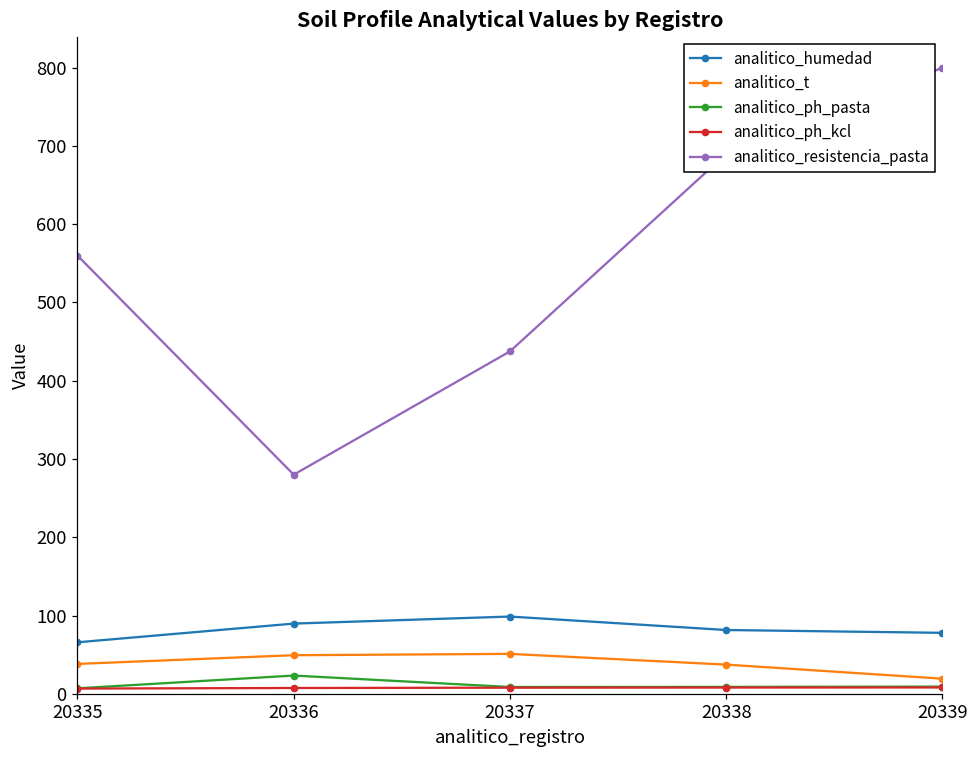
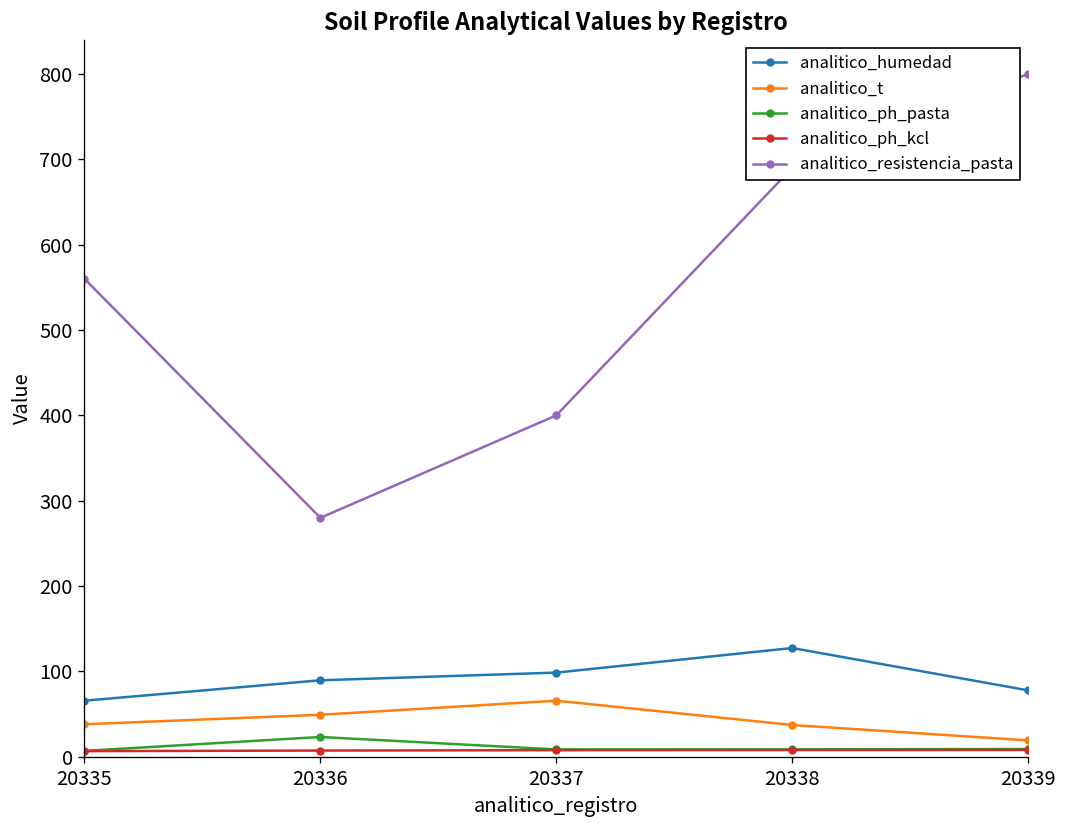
analitico_t, 20337: 50 -> 70
analitico_resistencia_pasta, 20337: 440 -> 400
analitico_humedad, 20338: 80 -> 130
